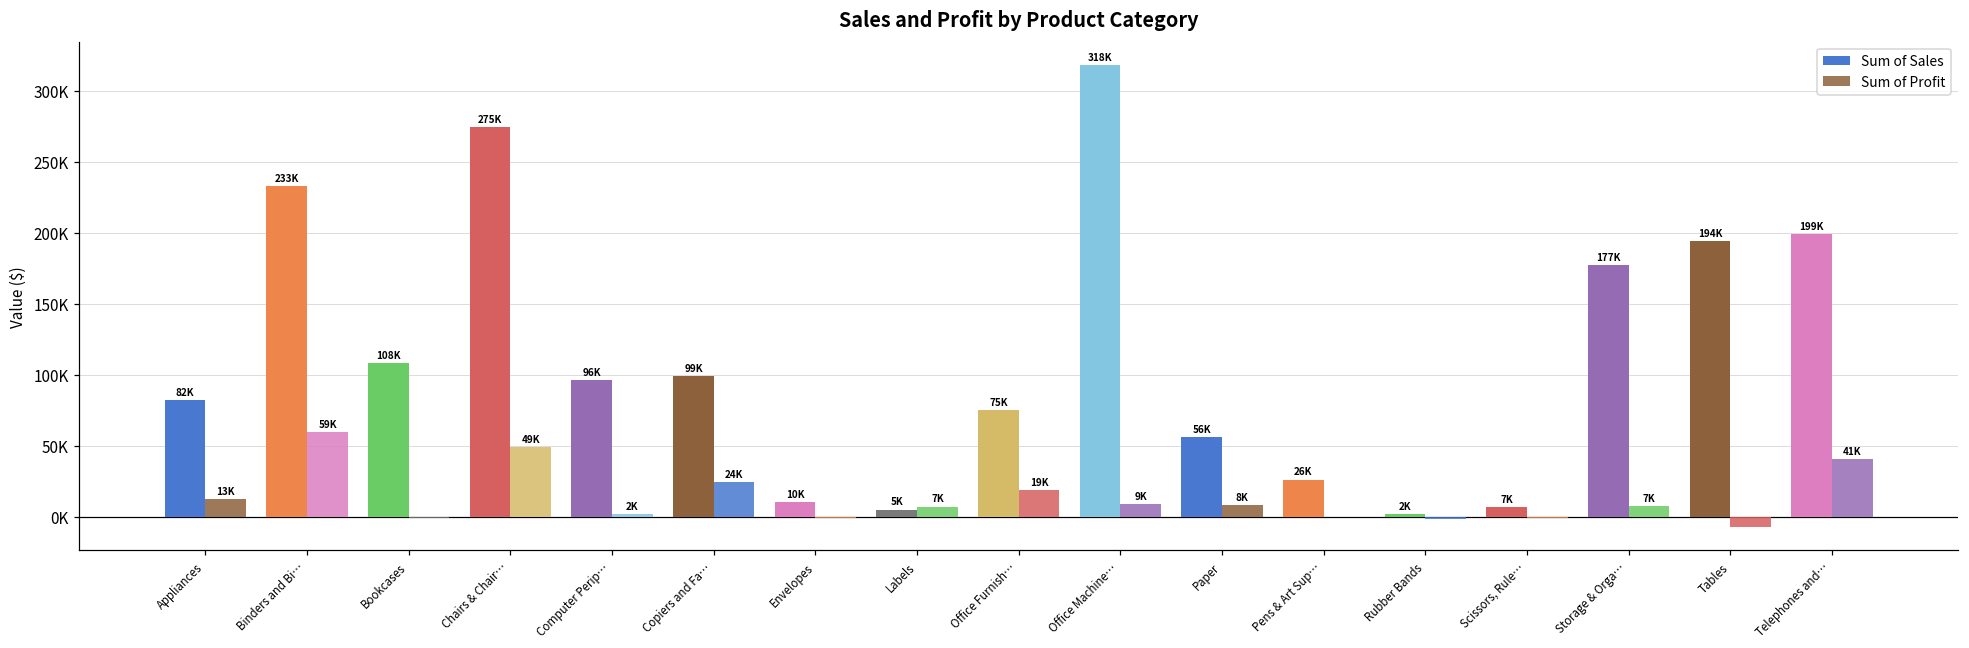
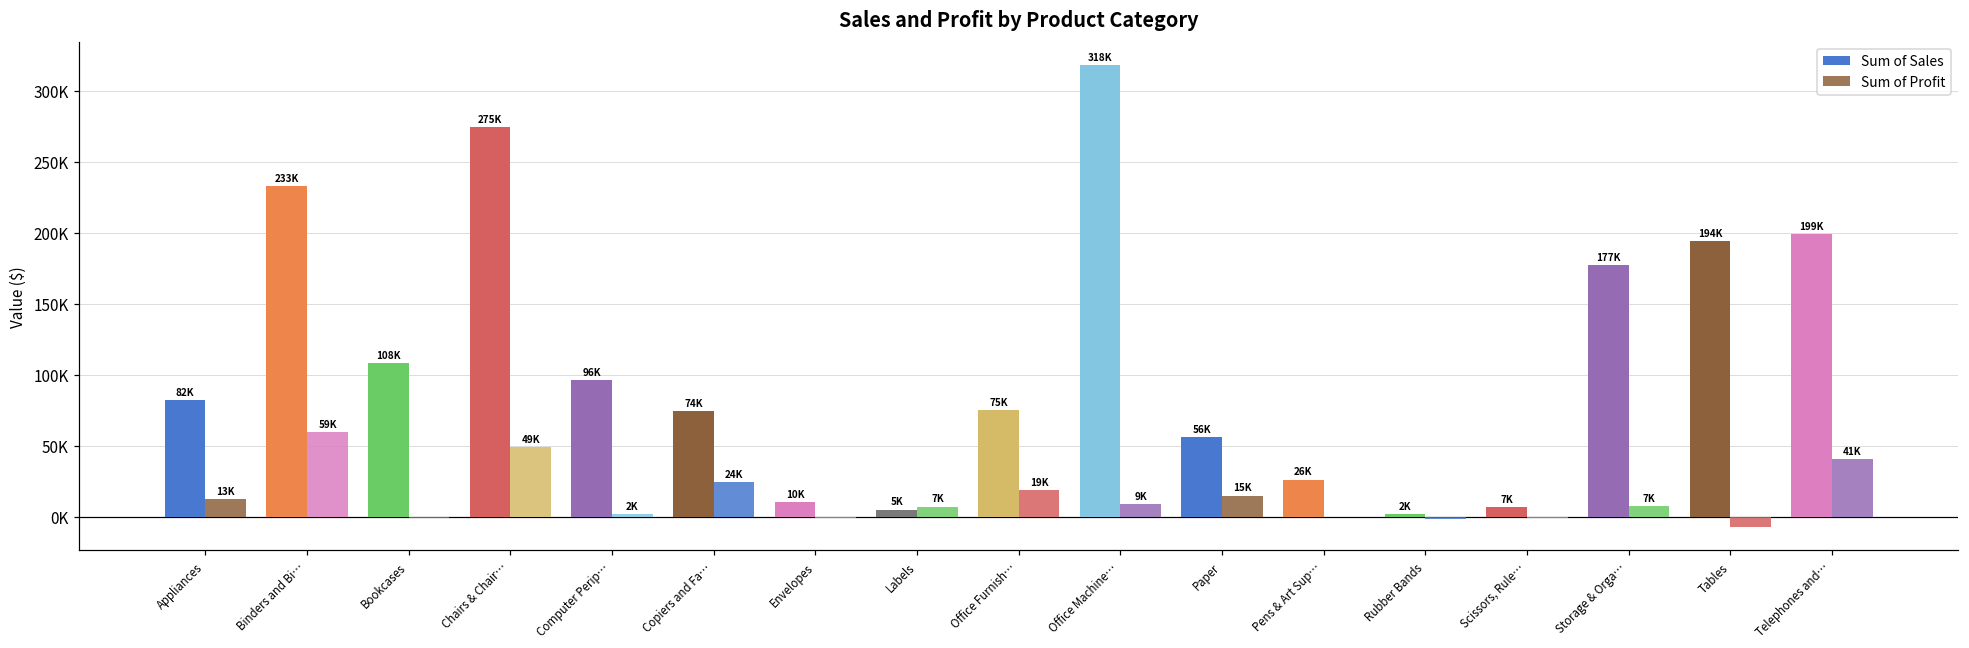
Sum of Sales, Copiers and Fa…: 99K -> 74K
Sum of Profit, Paper: 8K -> 15K
